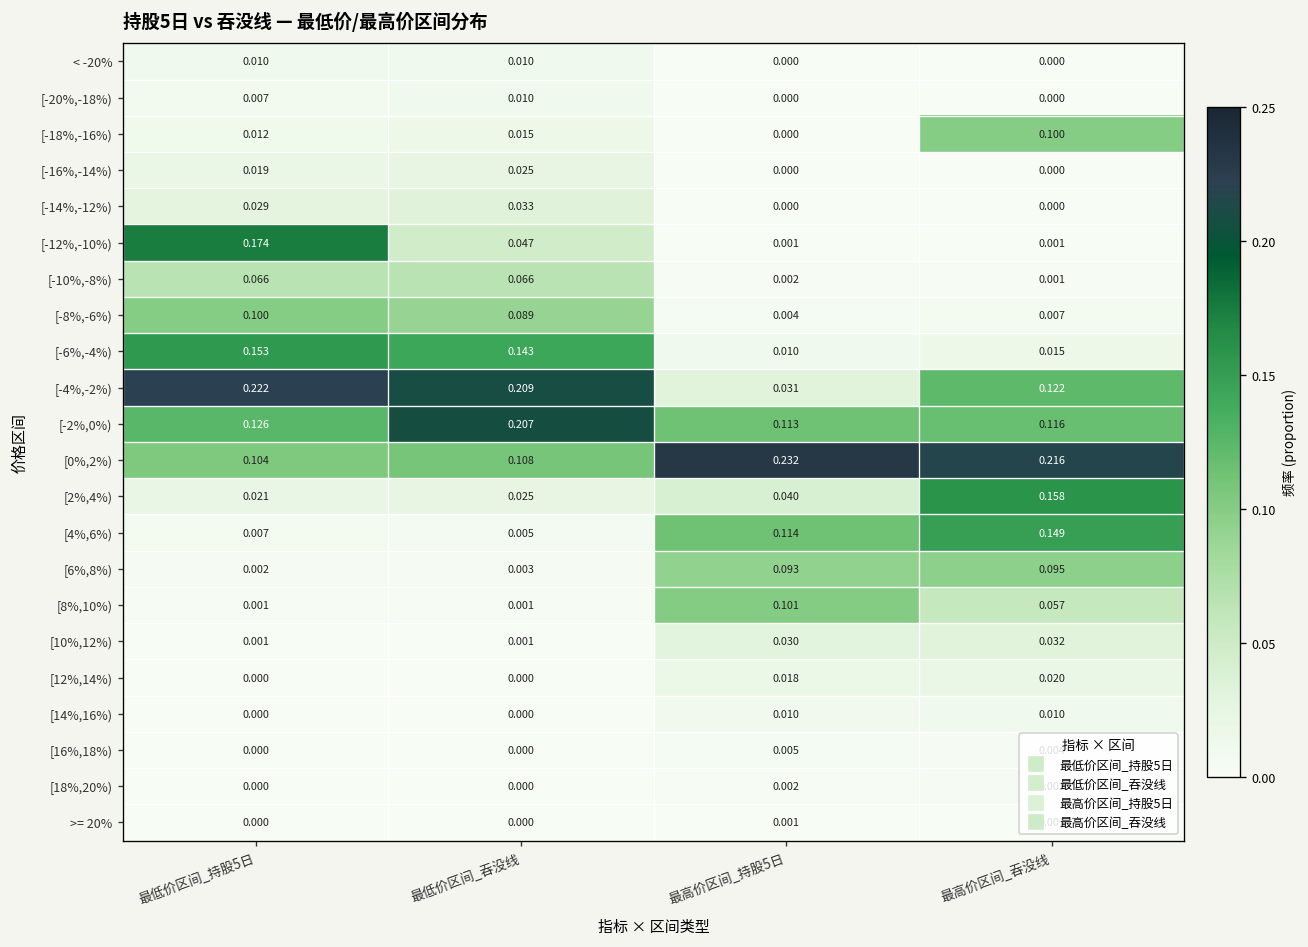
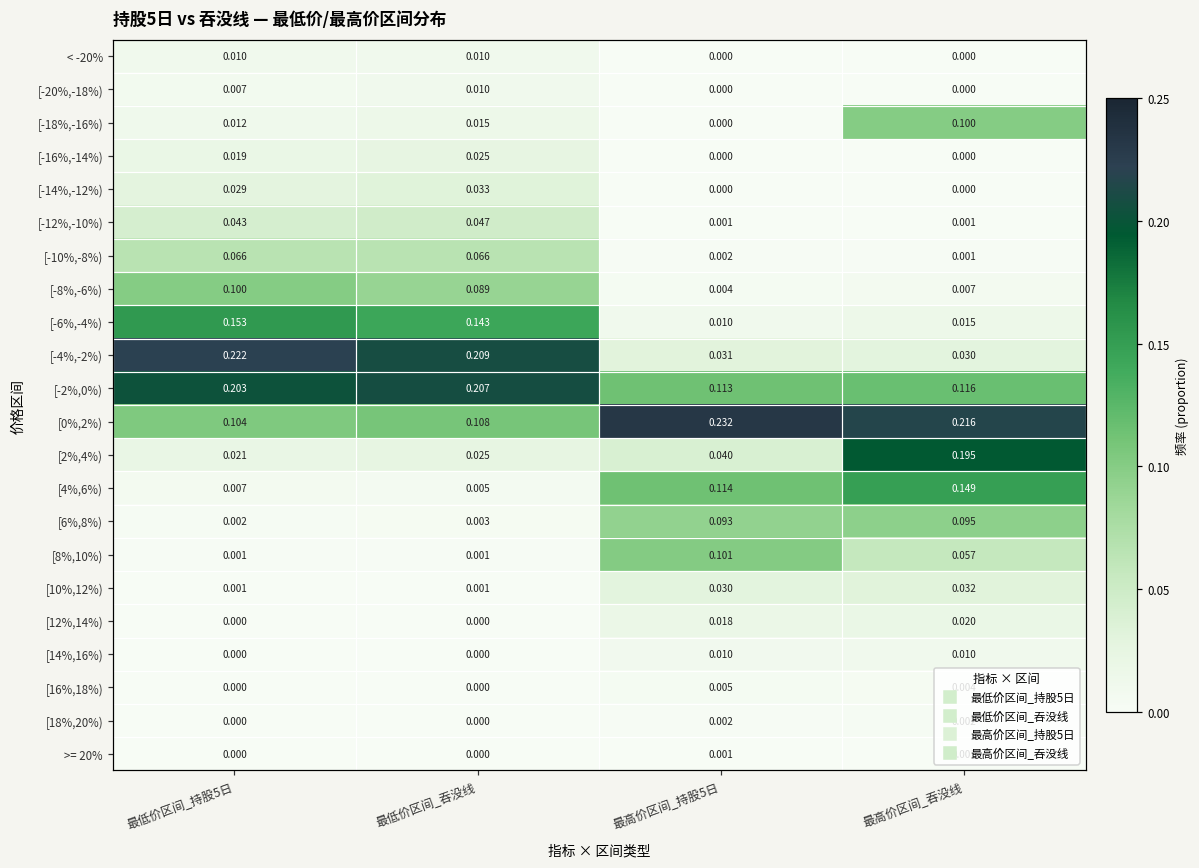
[-12%,-10%), 最低价区间_持股5日: 0.174 -> 0.043
[-4%,-2%), 最高价区间_吞没线: 0.122 -> 0.030
[-2%,0%), 最低价区间_持股5日: 0.126 -> 0.203
[2%,4%), 最高价区间_吞没线: 0.158 -> 0.195
